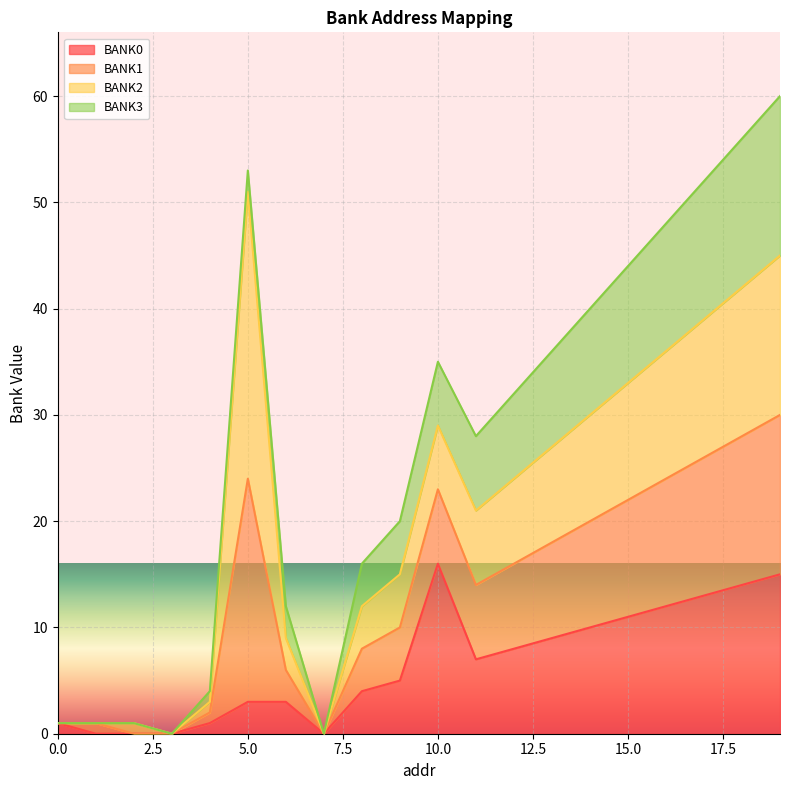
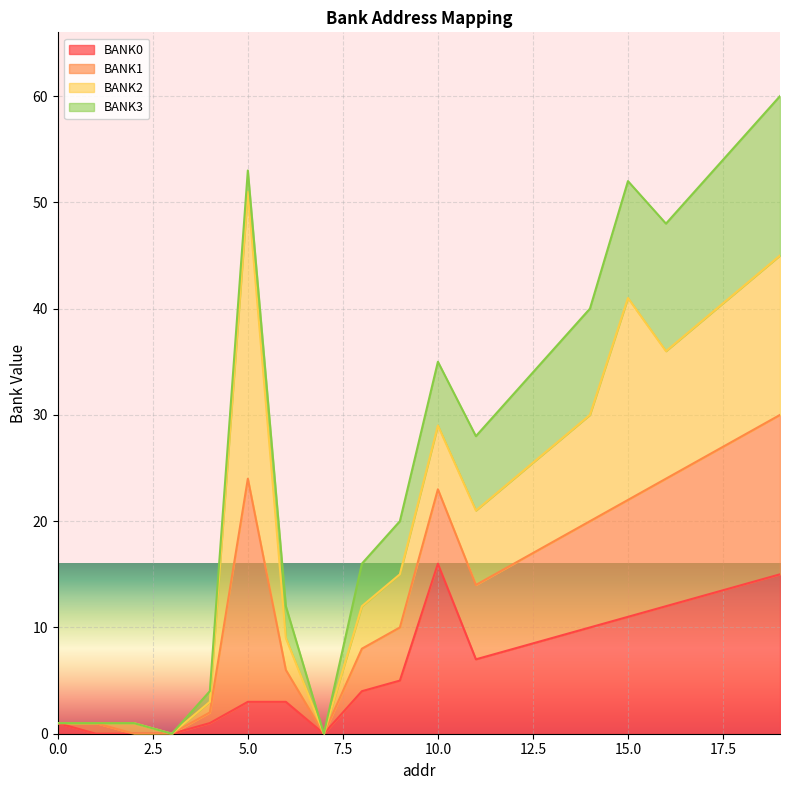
BANK2, 15.0: 11 -> 19
